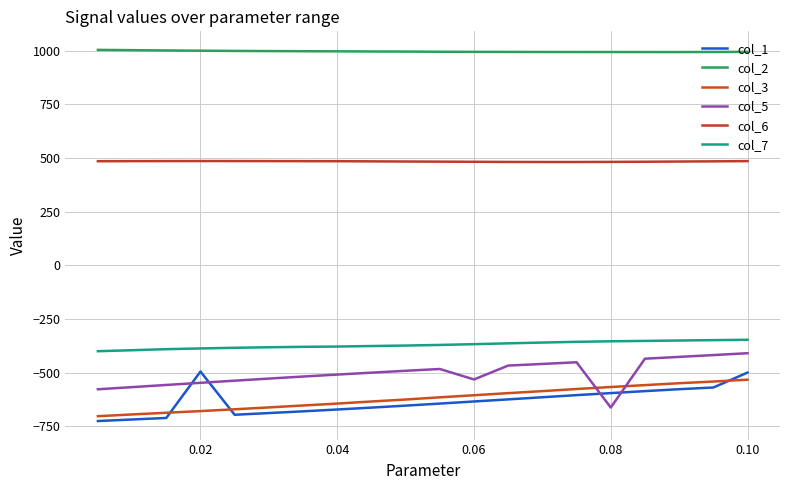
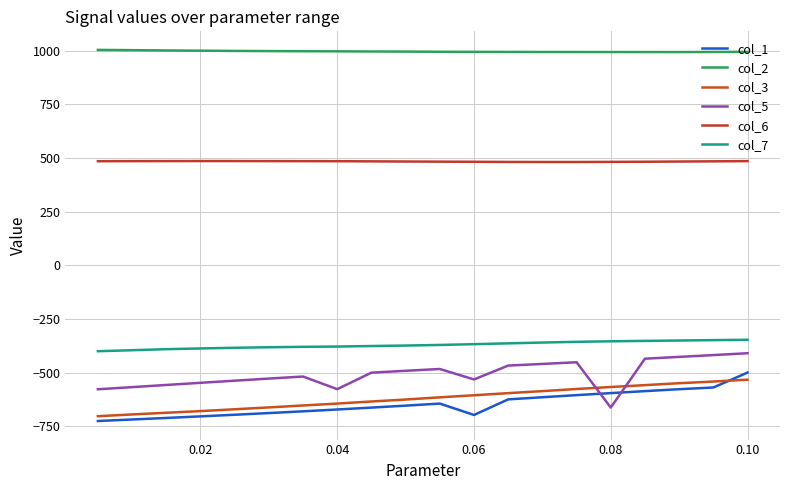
col_1, 0.02: -490 -> -700
col_5, 0.04: -510 -> -580
col_1, 0.06: -630 -> -700
